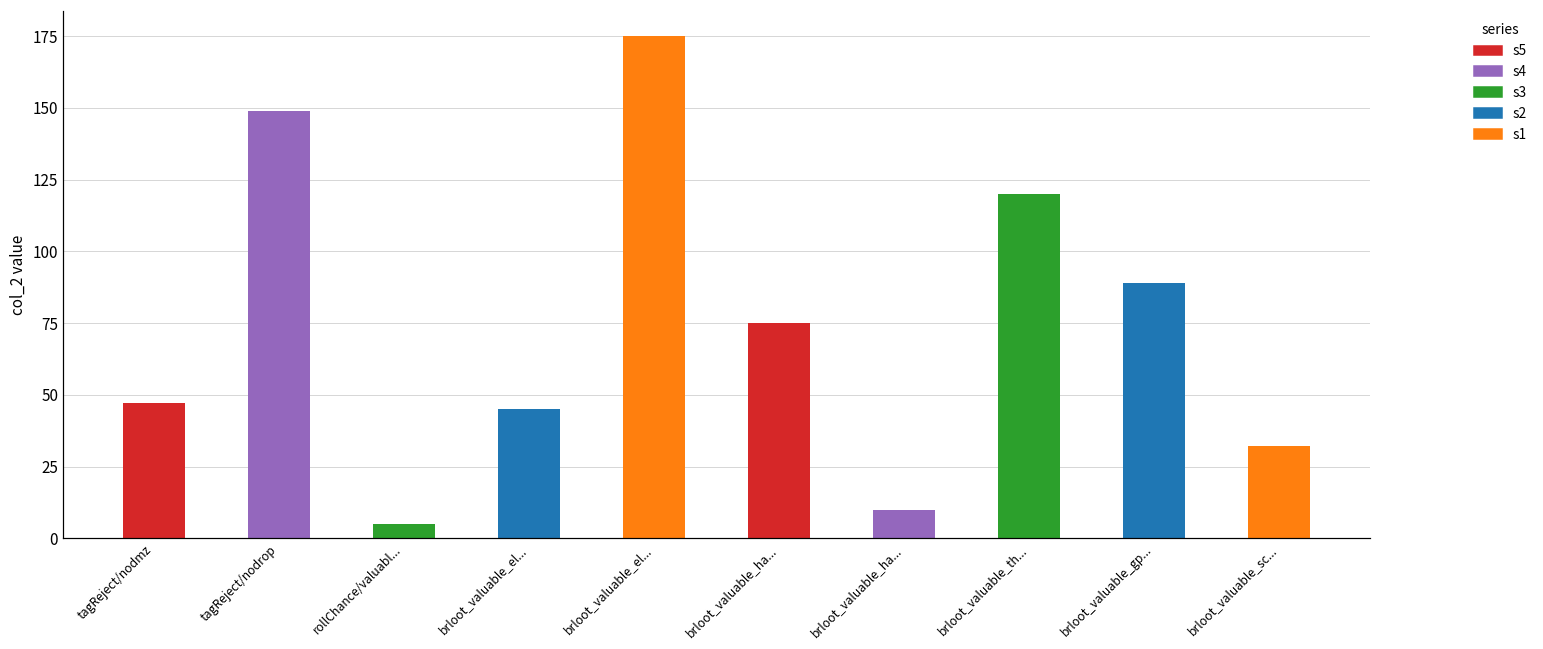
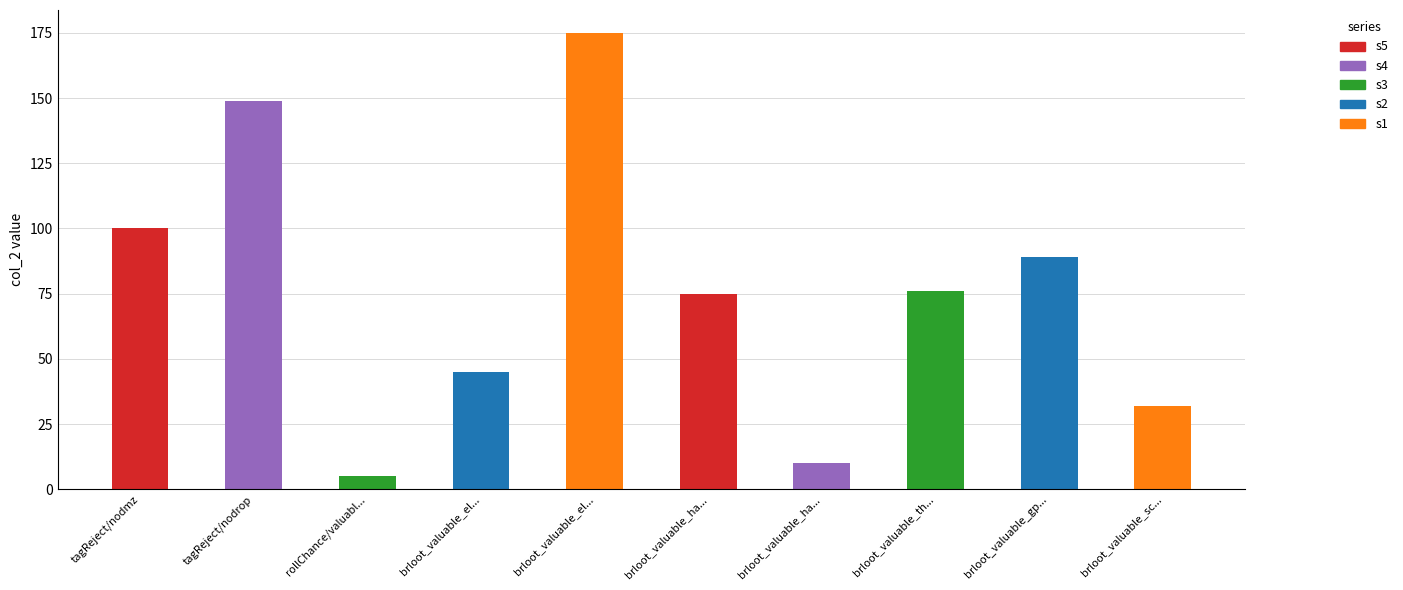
tagReject/nodmz: 47 -> 100
brloot_valuable_th...: 120 -> 76
